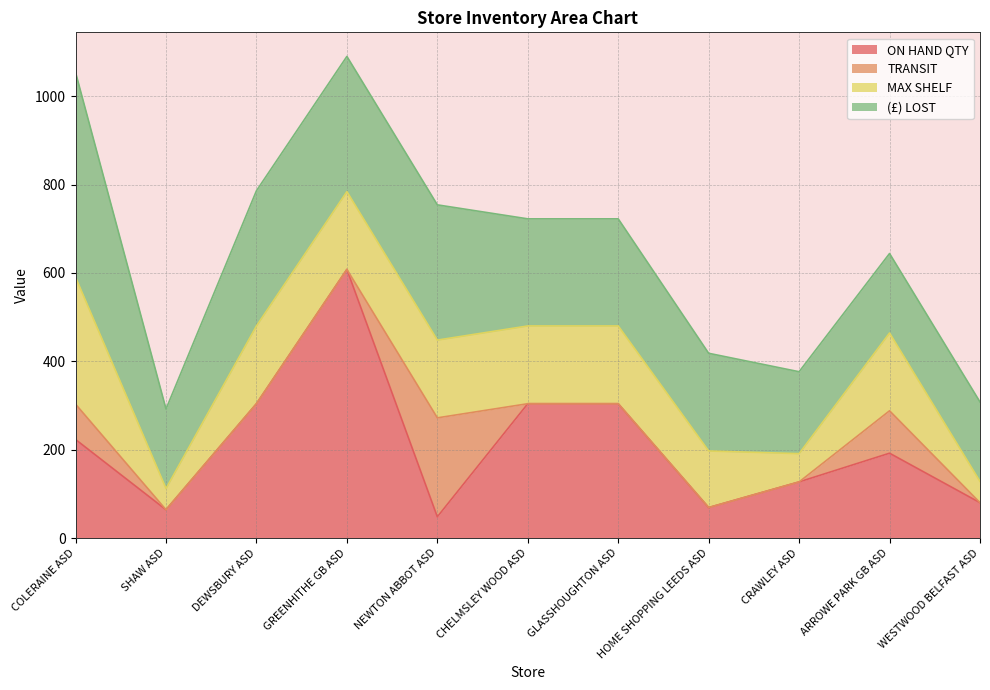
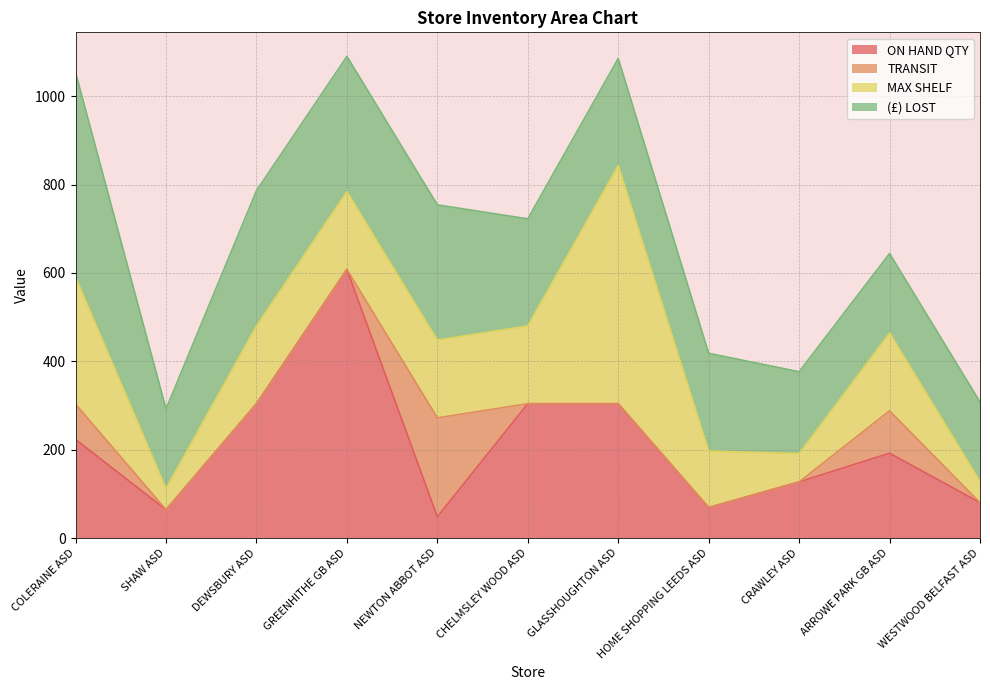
MAX SHELF, GLASSHOUGHTON ASD: 180 -> 540
